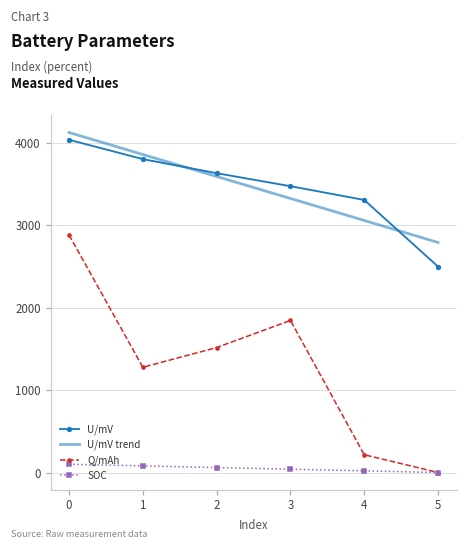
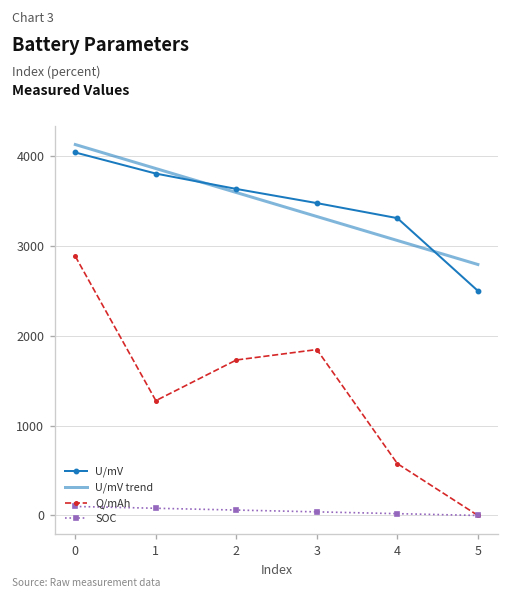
Q/mAh, 2: 1500 -> 1700
Q/mAh, 4: 200 -> 600
